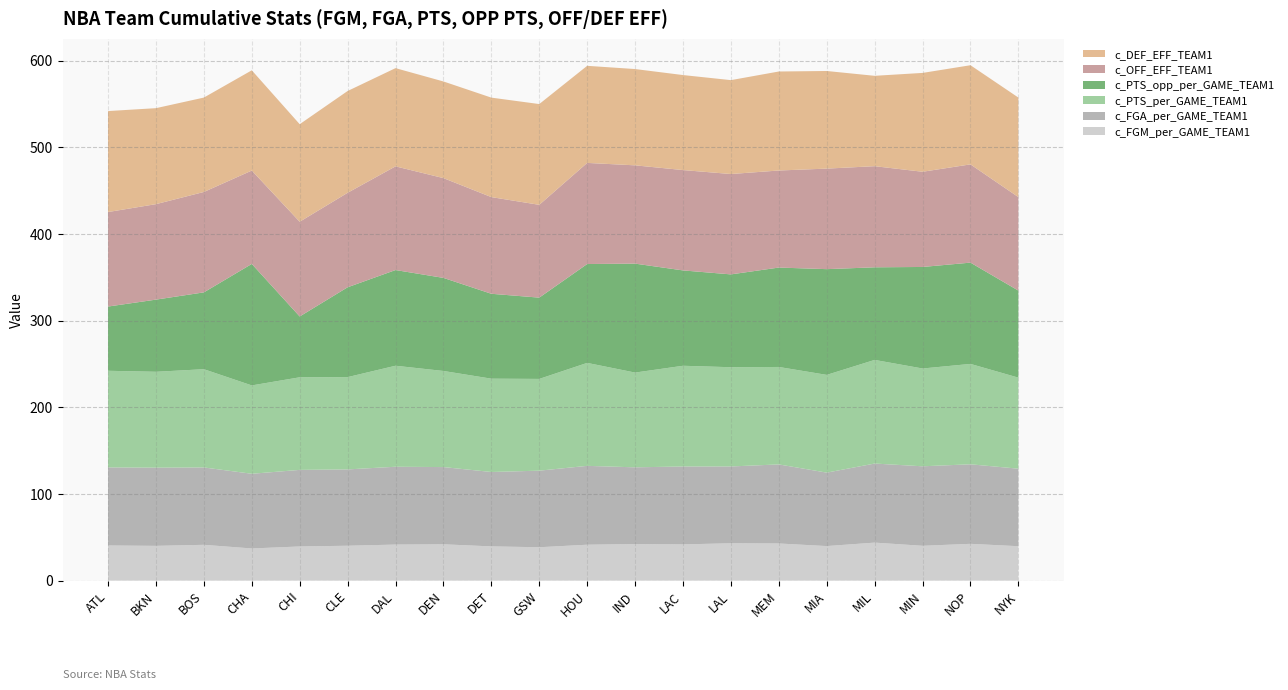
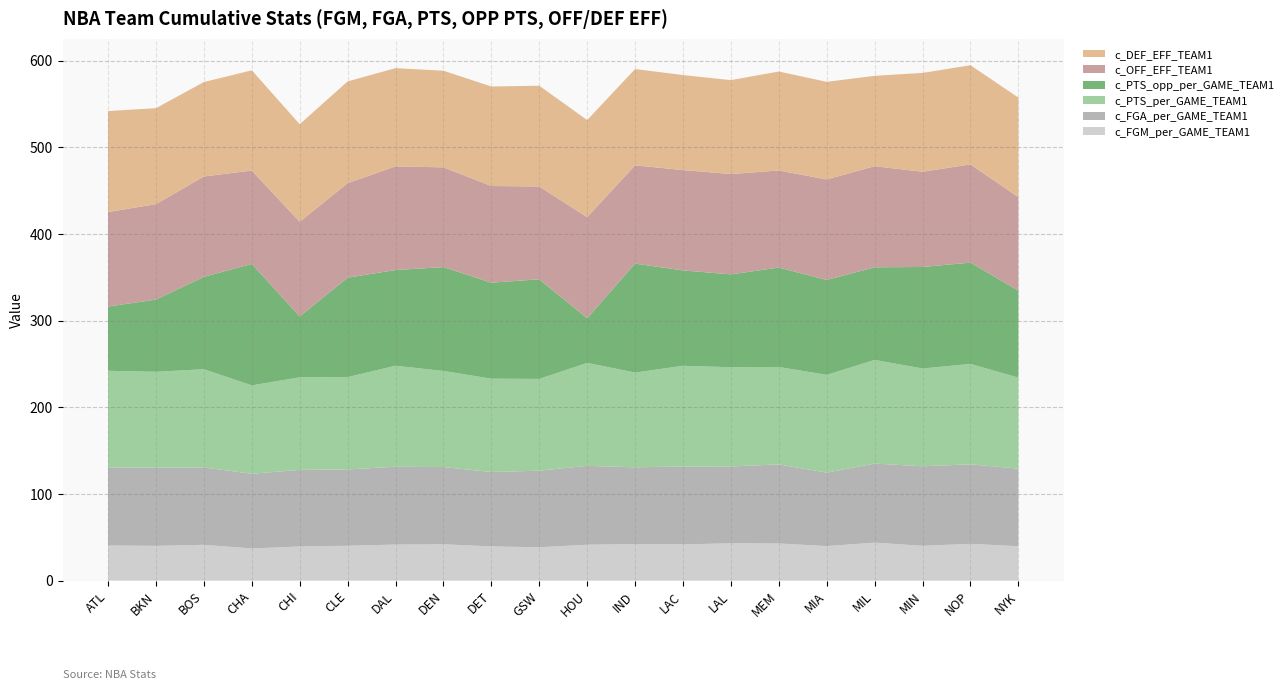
c_PTS_opp_per_GAME_TEAM1, BOS: 90 -> 110
c_PTS_opp_per_GAME_TEAM1, CLE: 100 -> 110
c_PTS_opp_per_GAME_TEAM1, DEN: 110 -> 120
c_PTS_opp_per_GAME_TEAM1, DET: 100 -> 110
c_PTS_opp_per_GAME_TEAM1, GSW: 90 -> 110
c_PTS_opp_per_GAME_TEAM1, HOU: 110 -> 50
c_PTS_opp_per_GAME_TEAM1, MIA: 120 -> 110
